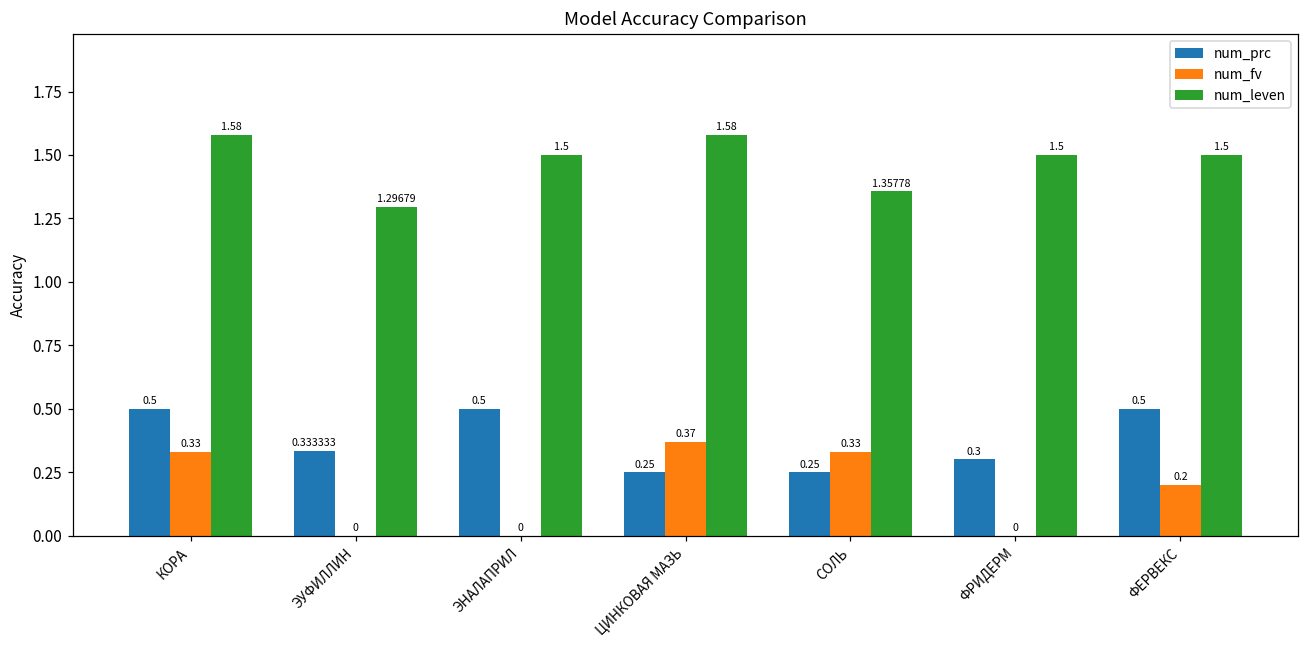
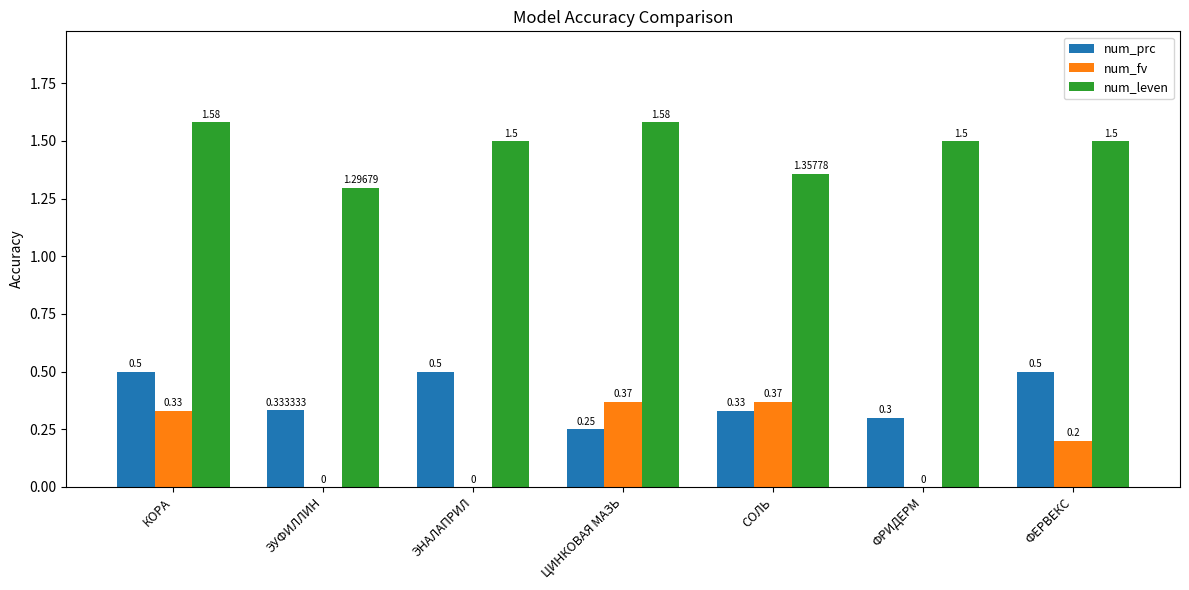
num_prc, СОЛЬ: 0.25 -> 0.33
num_fv, СОЛЬ: 0.33 -> 0.37
